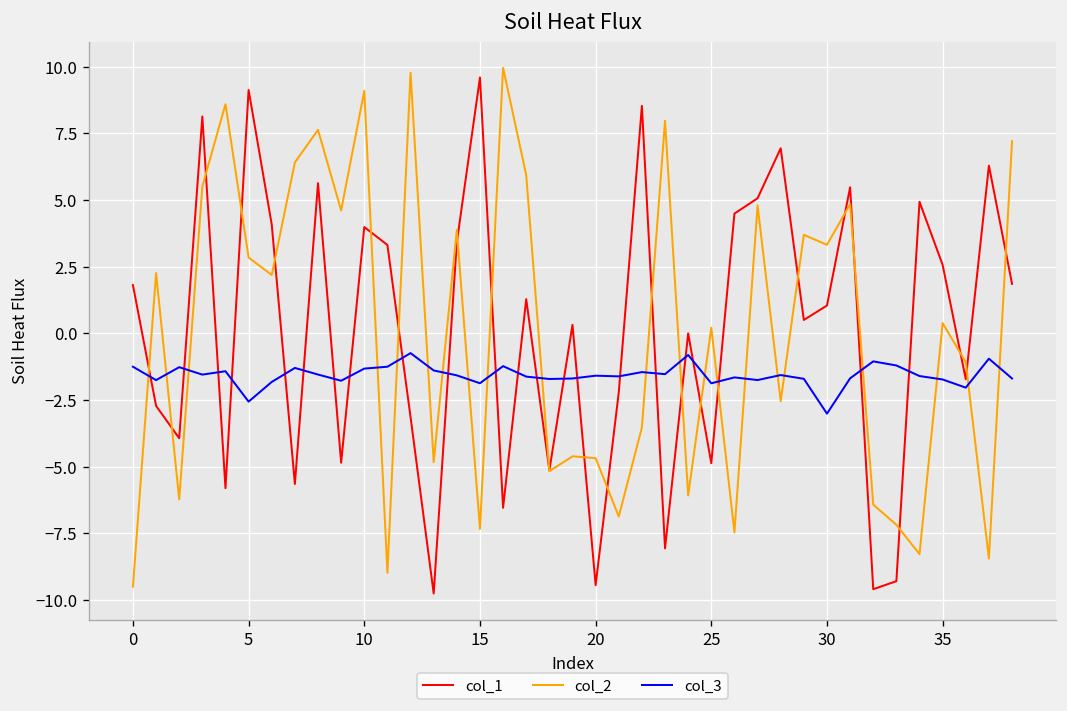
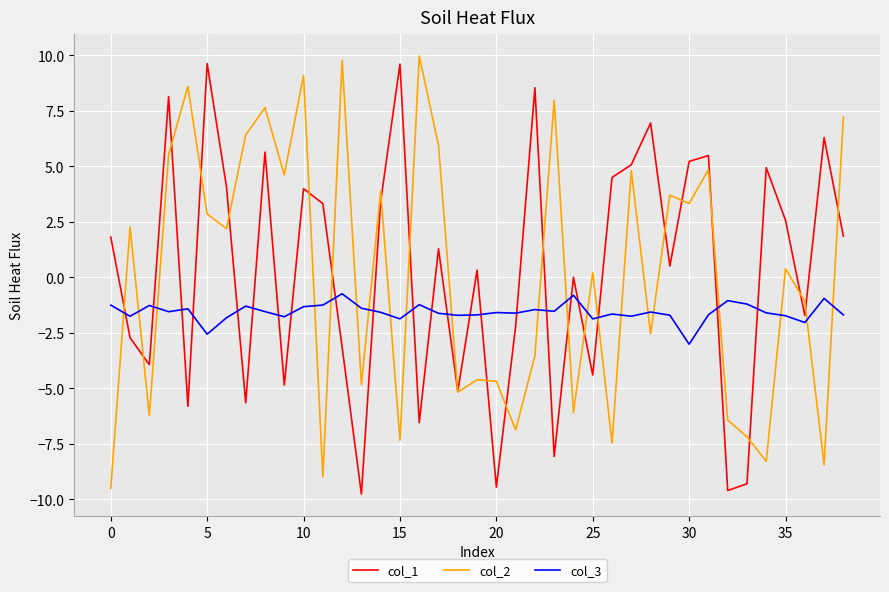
col_1, 5: 9.1 -> 9.6
col_1, 25: -4.9 -> -4.4
col_1, 30: 1.0 -> 5.2
